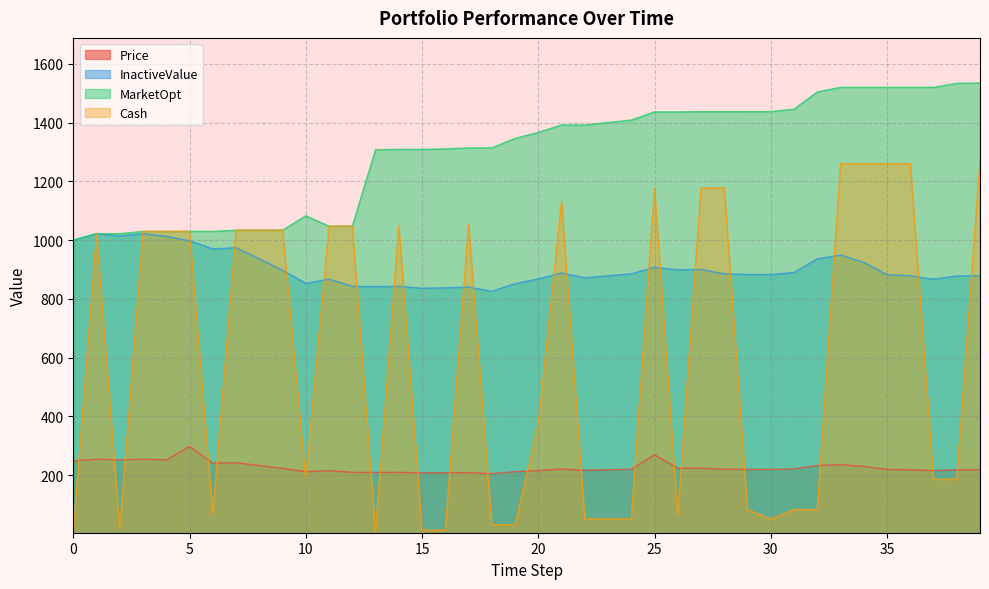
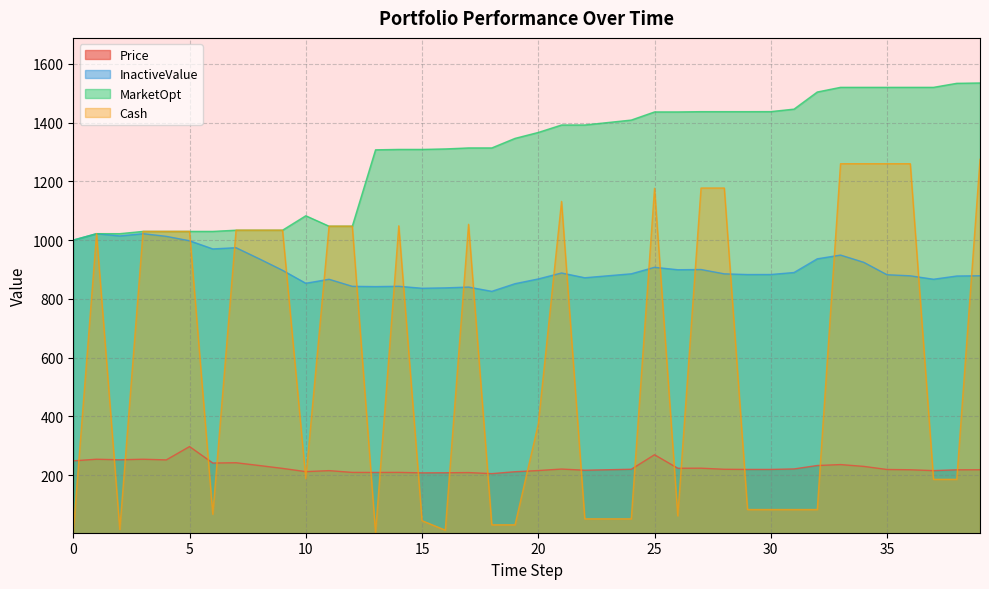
Cash, 15: 10 -> 40
Cash, 30: 50 -> 80
